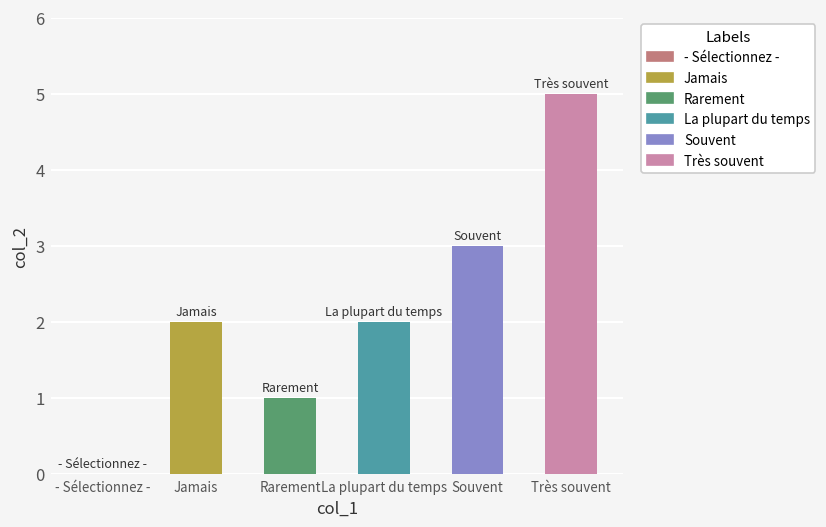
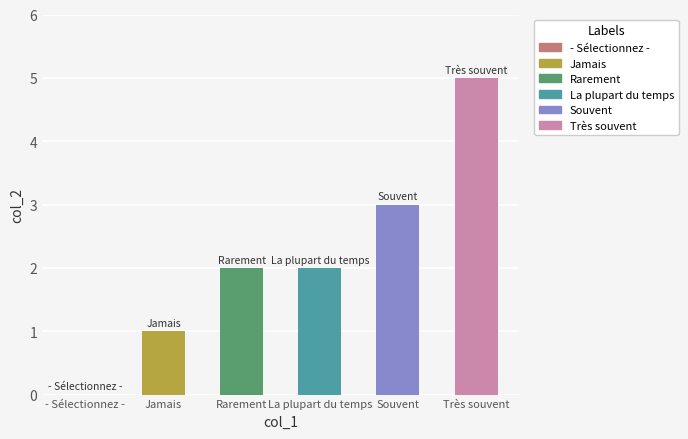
Jamais: 2 -> 1
Rarement: 1 -> 2
